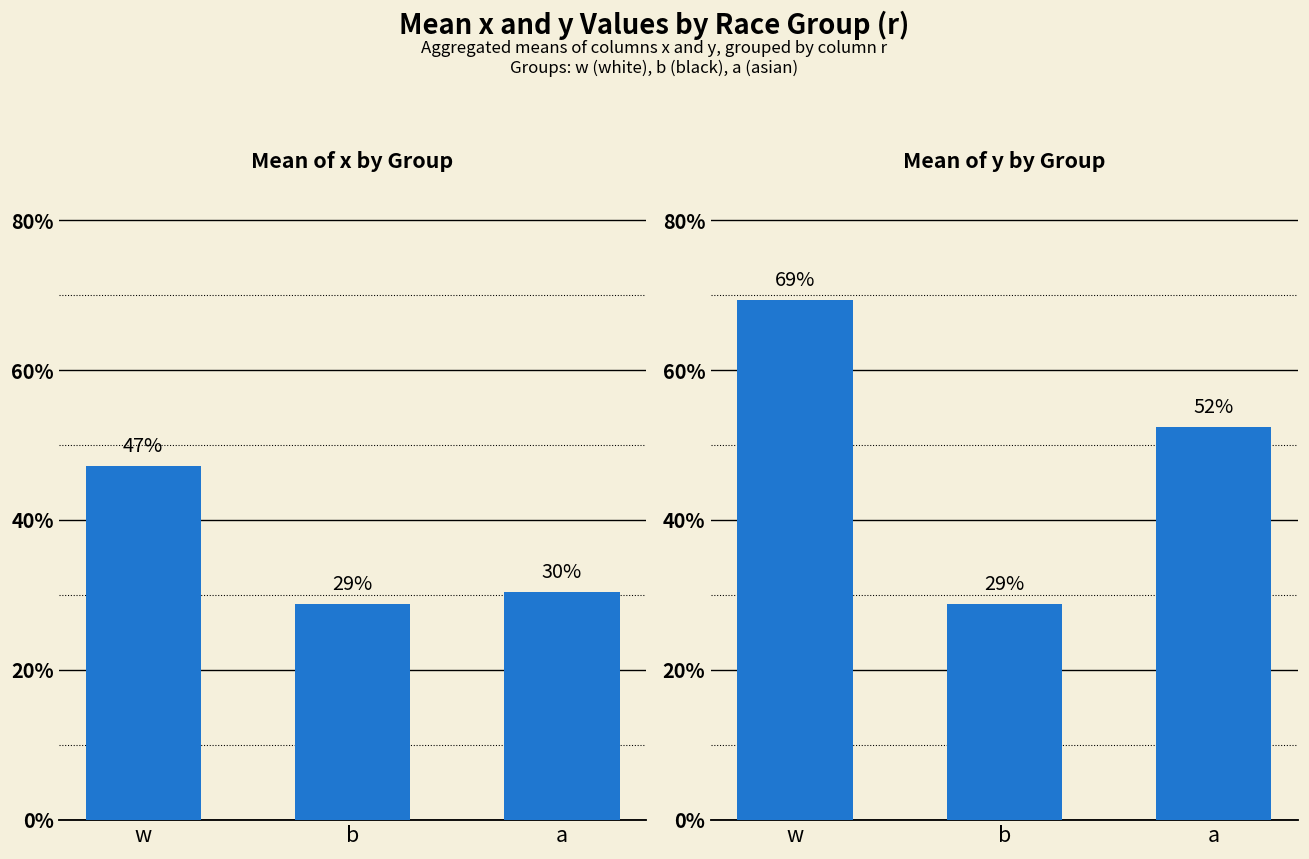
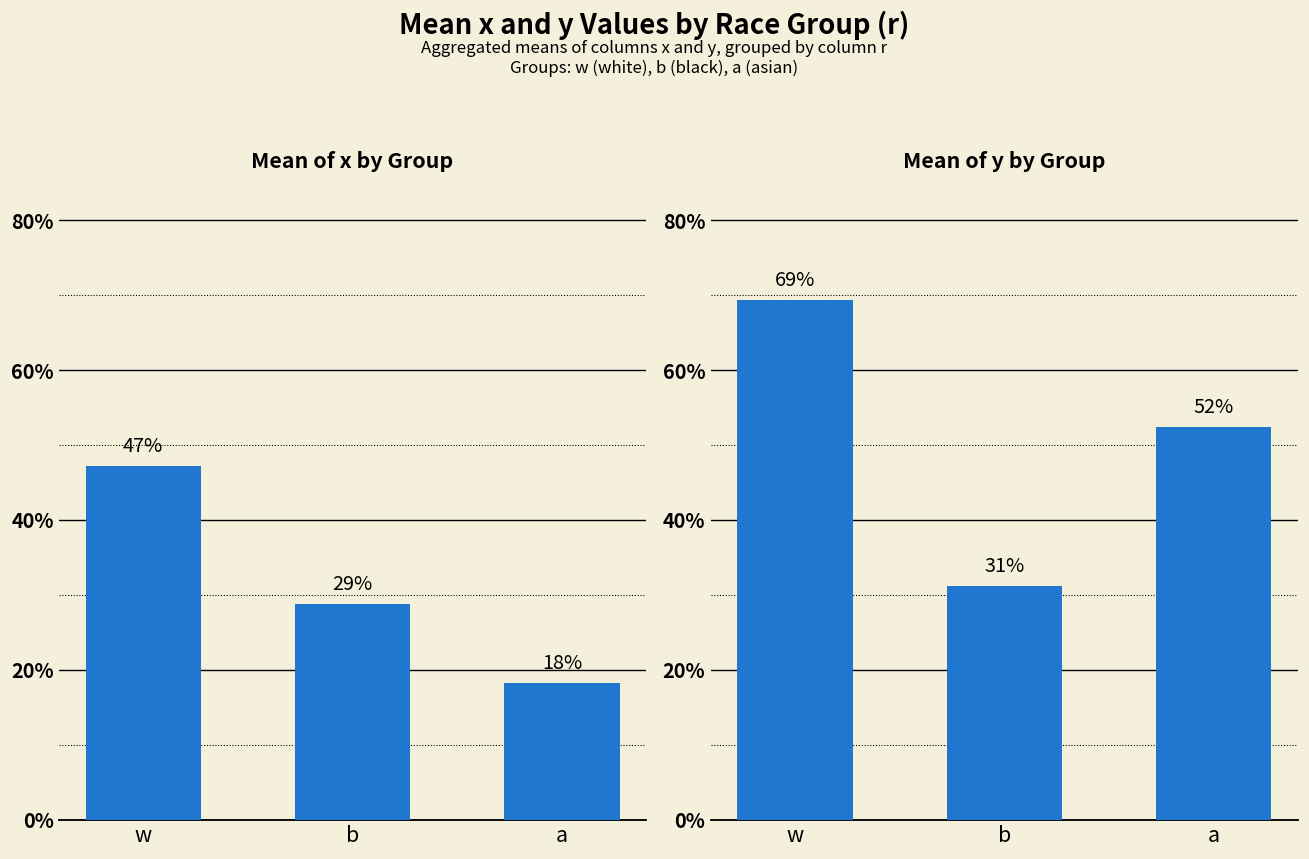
Mean of x by Group, a: 30% -> 18%
Mean of y by Group, b: 29% -> 31%
